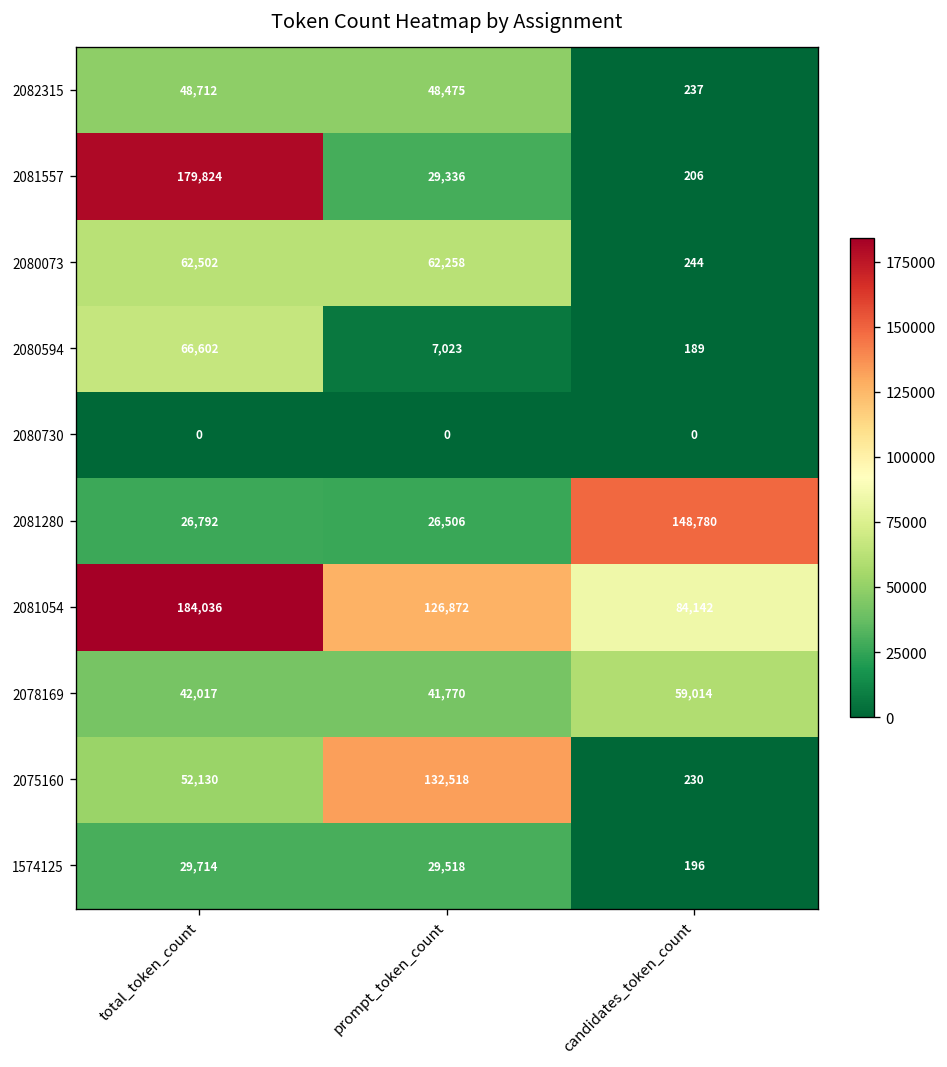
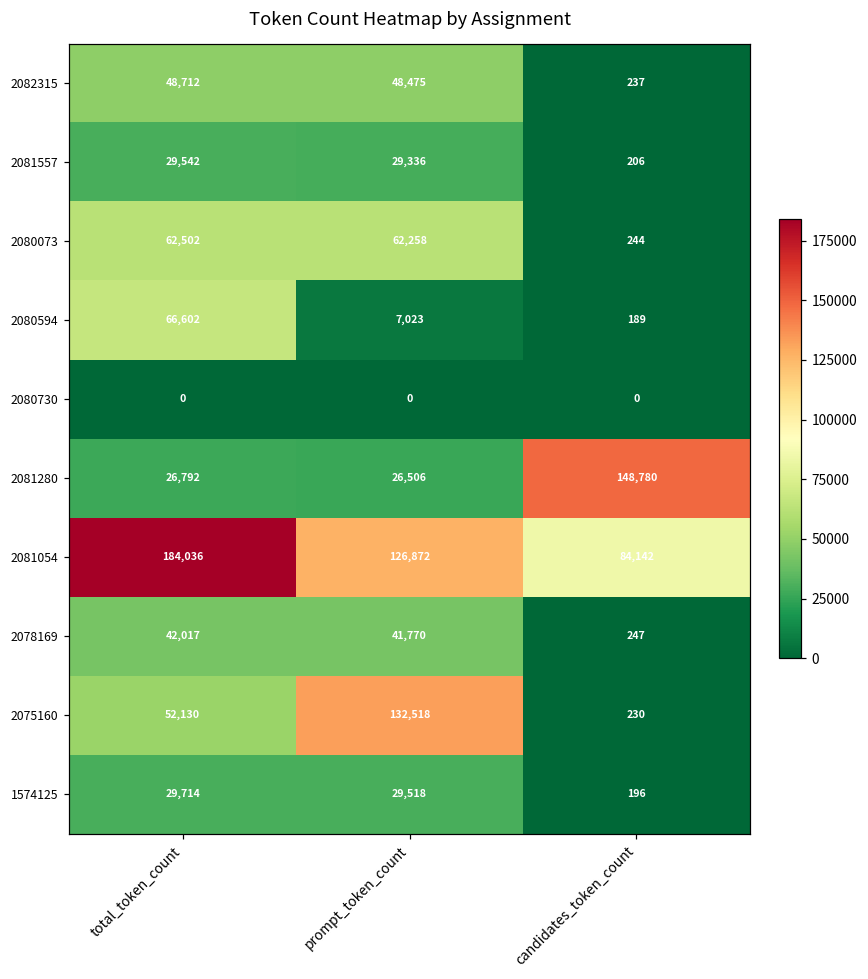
2081557, total_token_count: 179,824 -> 29,542
2078169, candidates_token_count: 59,014 -> 247
